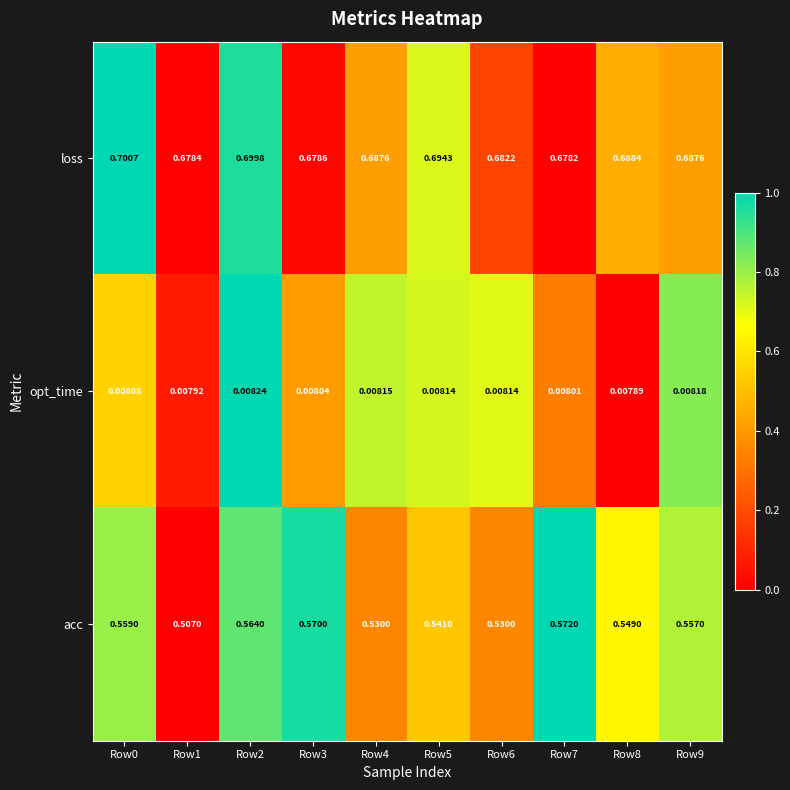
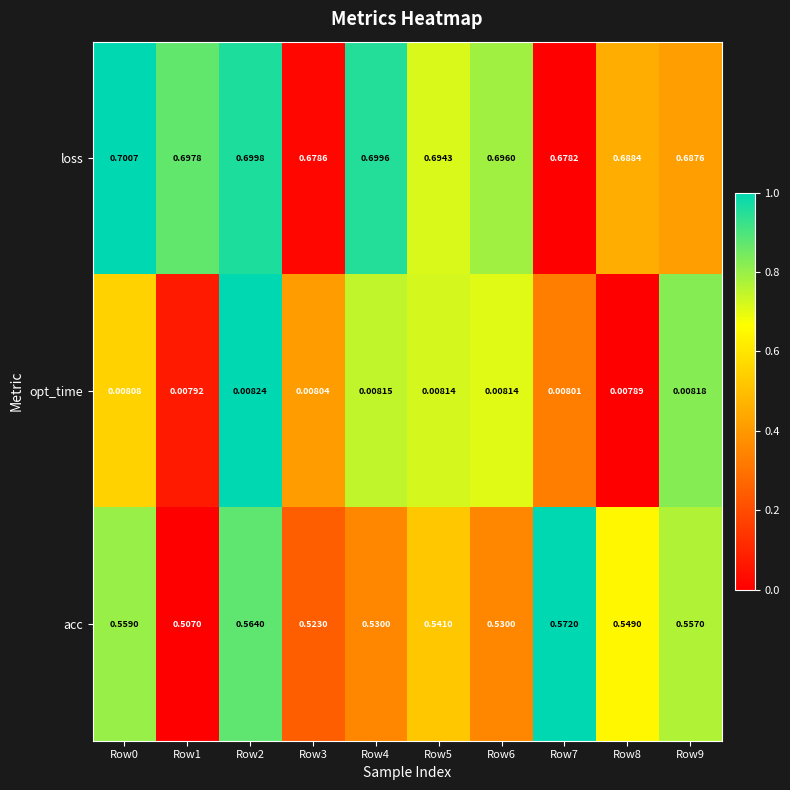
loss, Row1: 0.6784 -> 0.6978
loss, Row4: 0.6876 -> 0.6996
loss, Row6: 0.6822 -> 0.6960
acc, Row3: 0.5700 -> 0.5230
